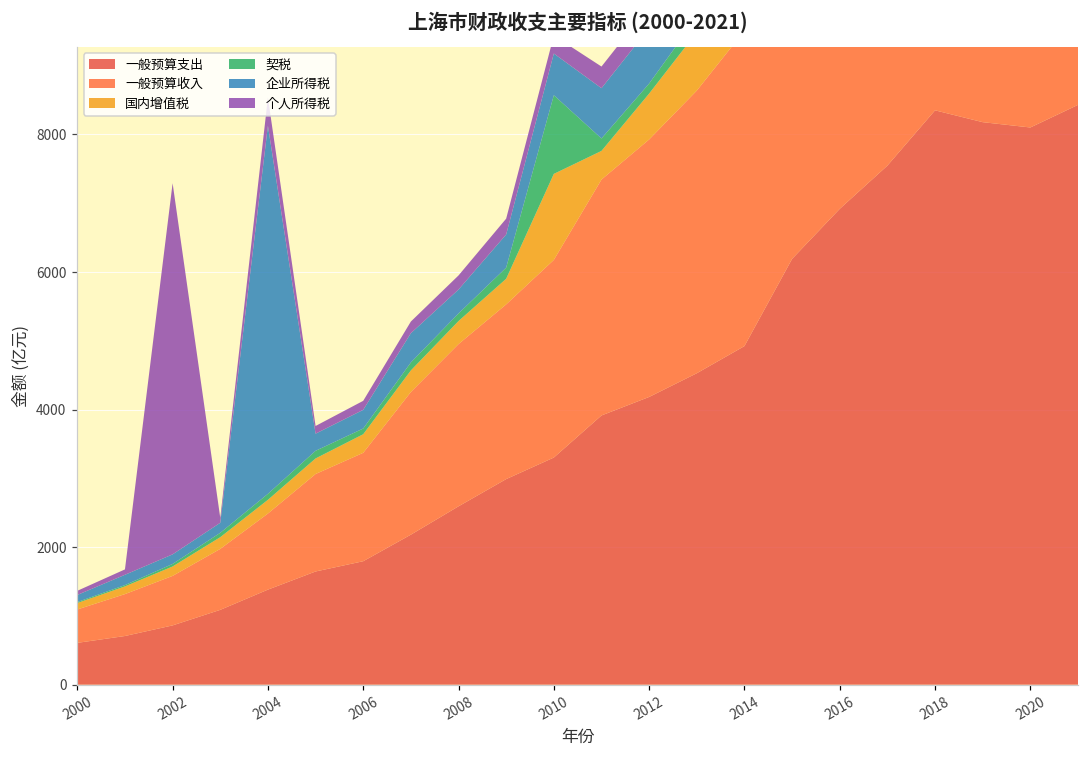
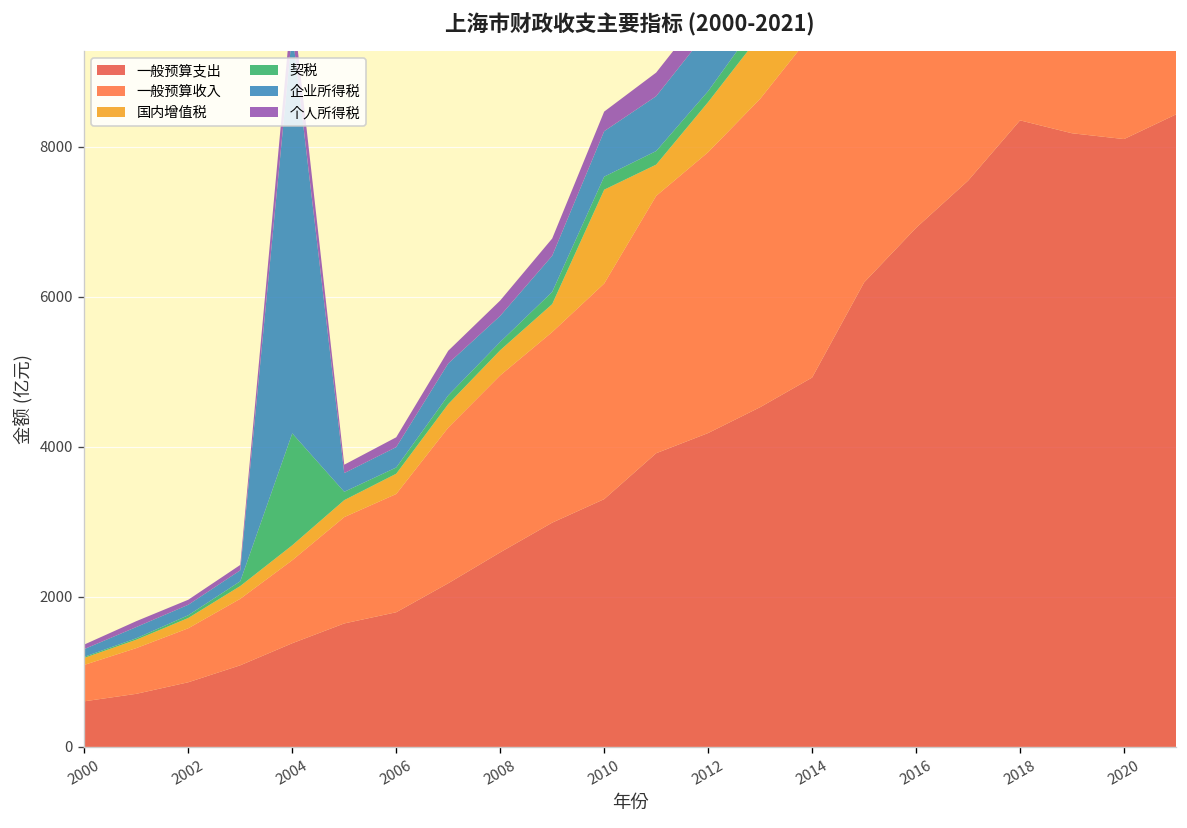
个人所得税, 2002: 5400 -> 100
契税, 2004: 100 -> 1500
契税, 2010: 1100 -> 200
